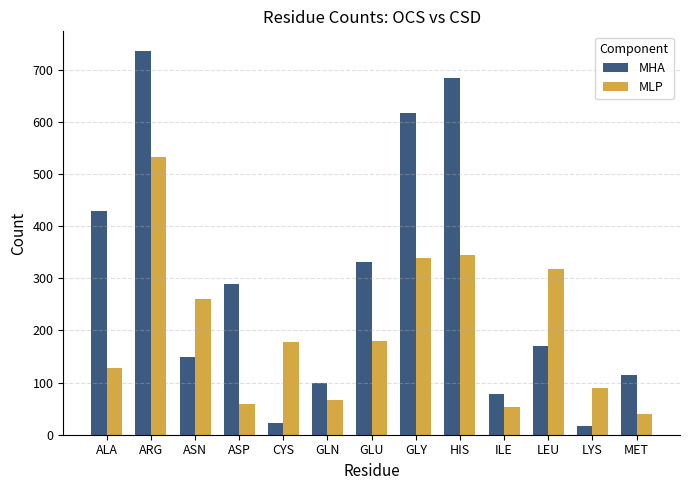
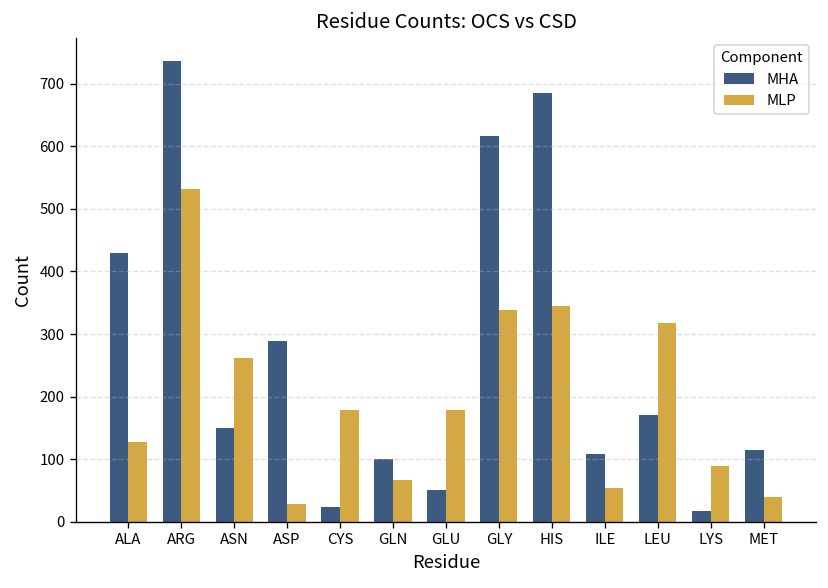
MLP, ASP: 60 -> 30
MHA, GLU: 330 -> 50
MHA, ILE: 80 -> 110
